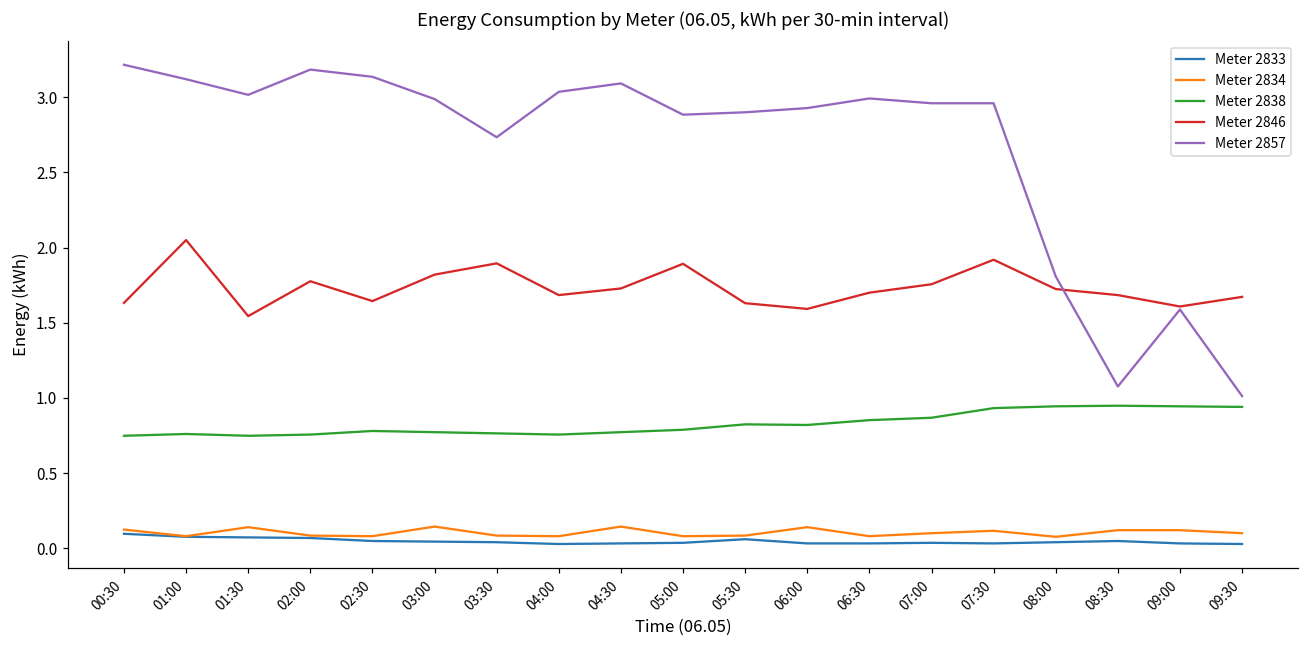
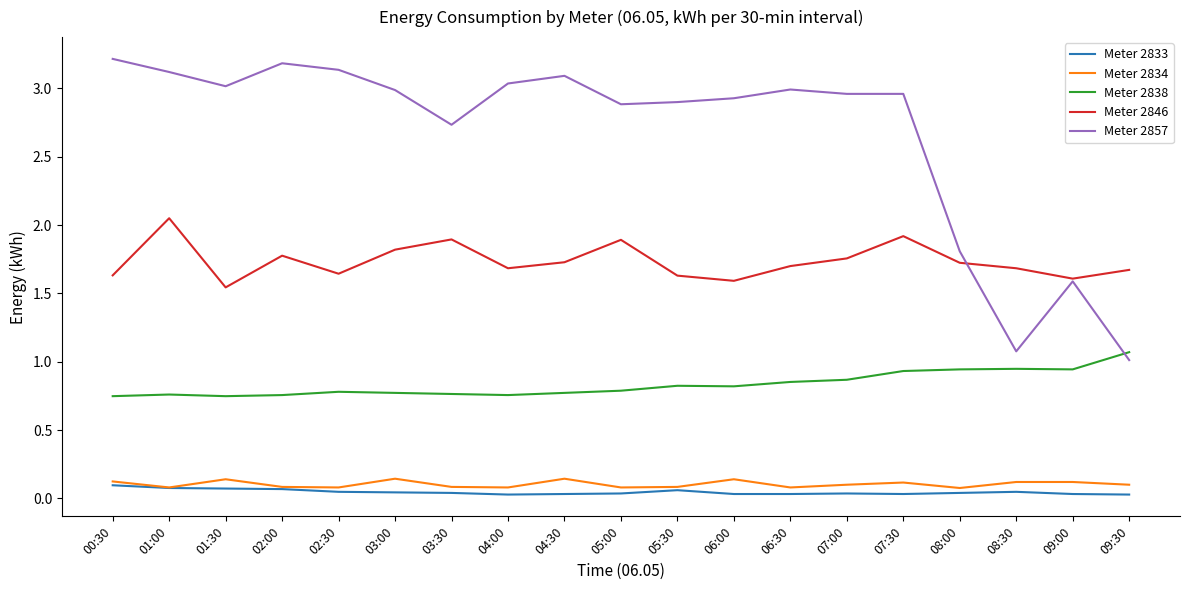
Meter 2838, 09:30: 0.94 -> 1.07
